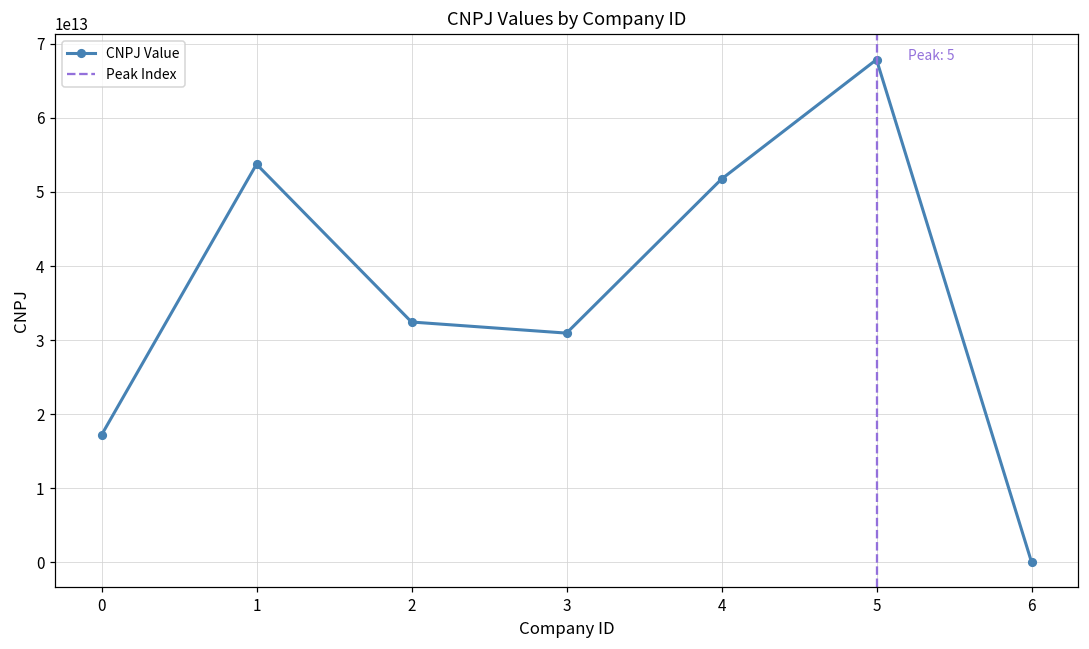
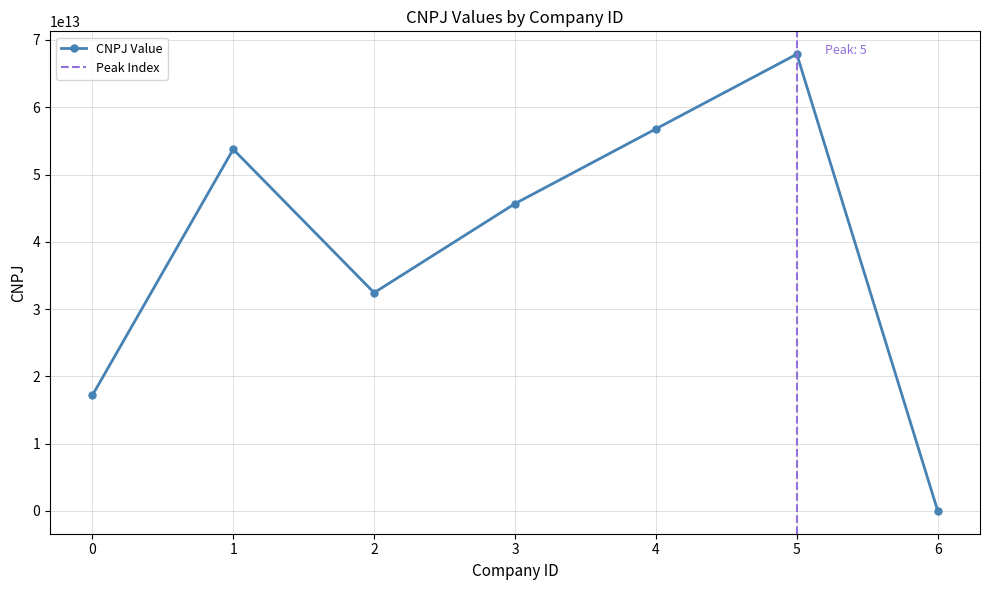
3: 31000000000000 -> 46000000000000
4: 52000000000000 -> 57000000000000
